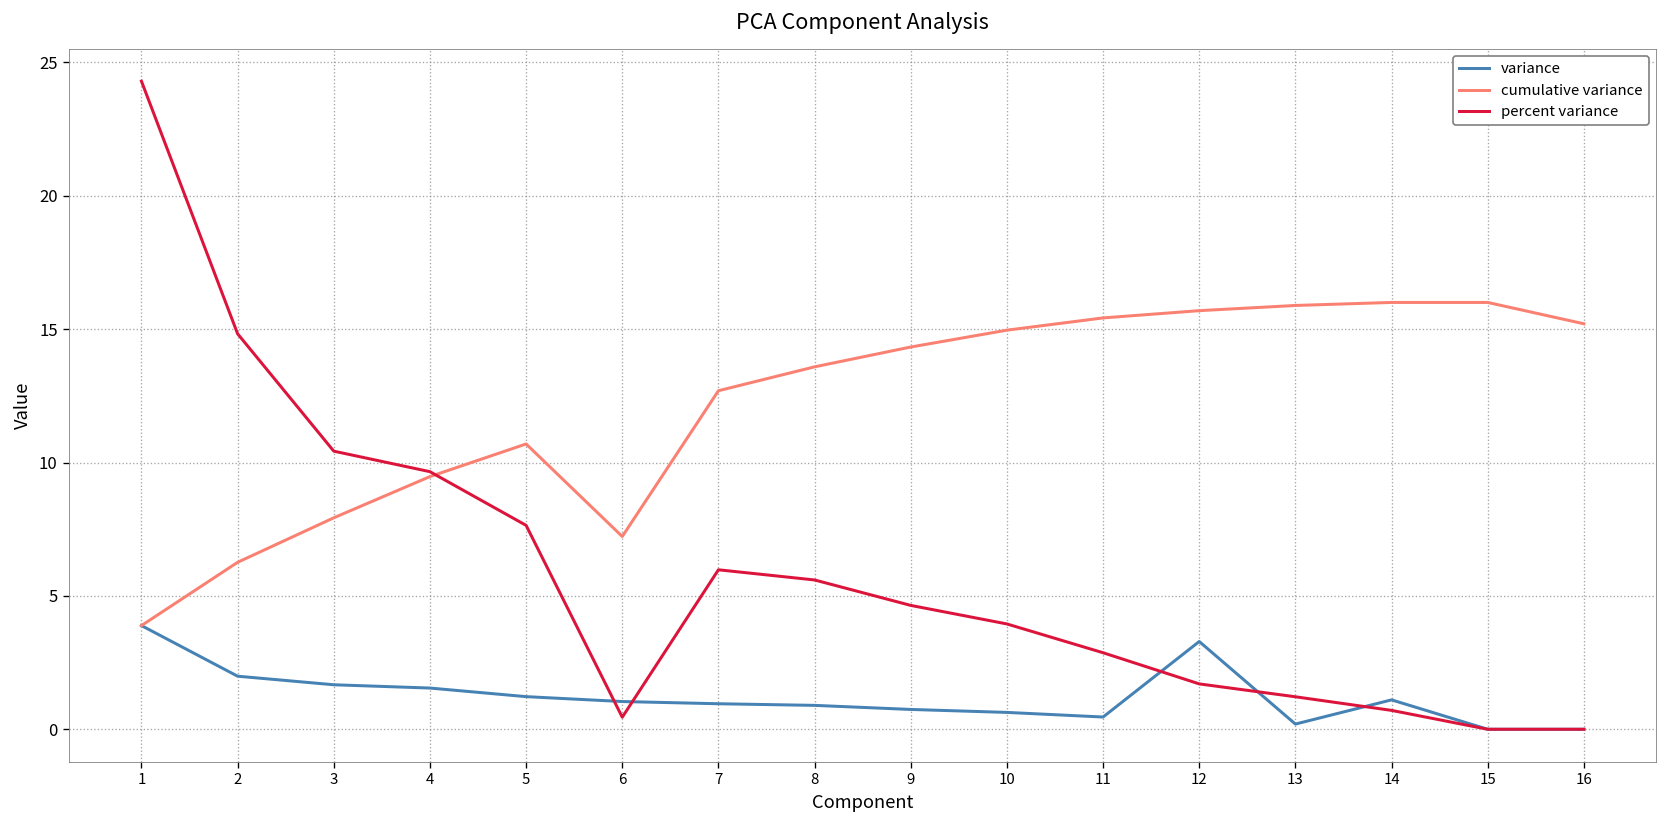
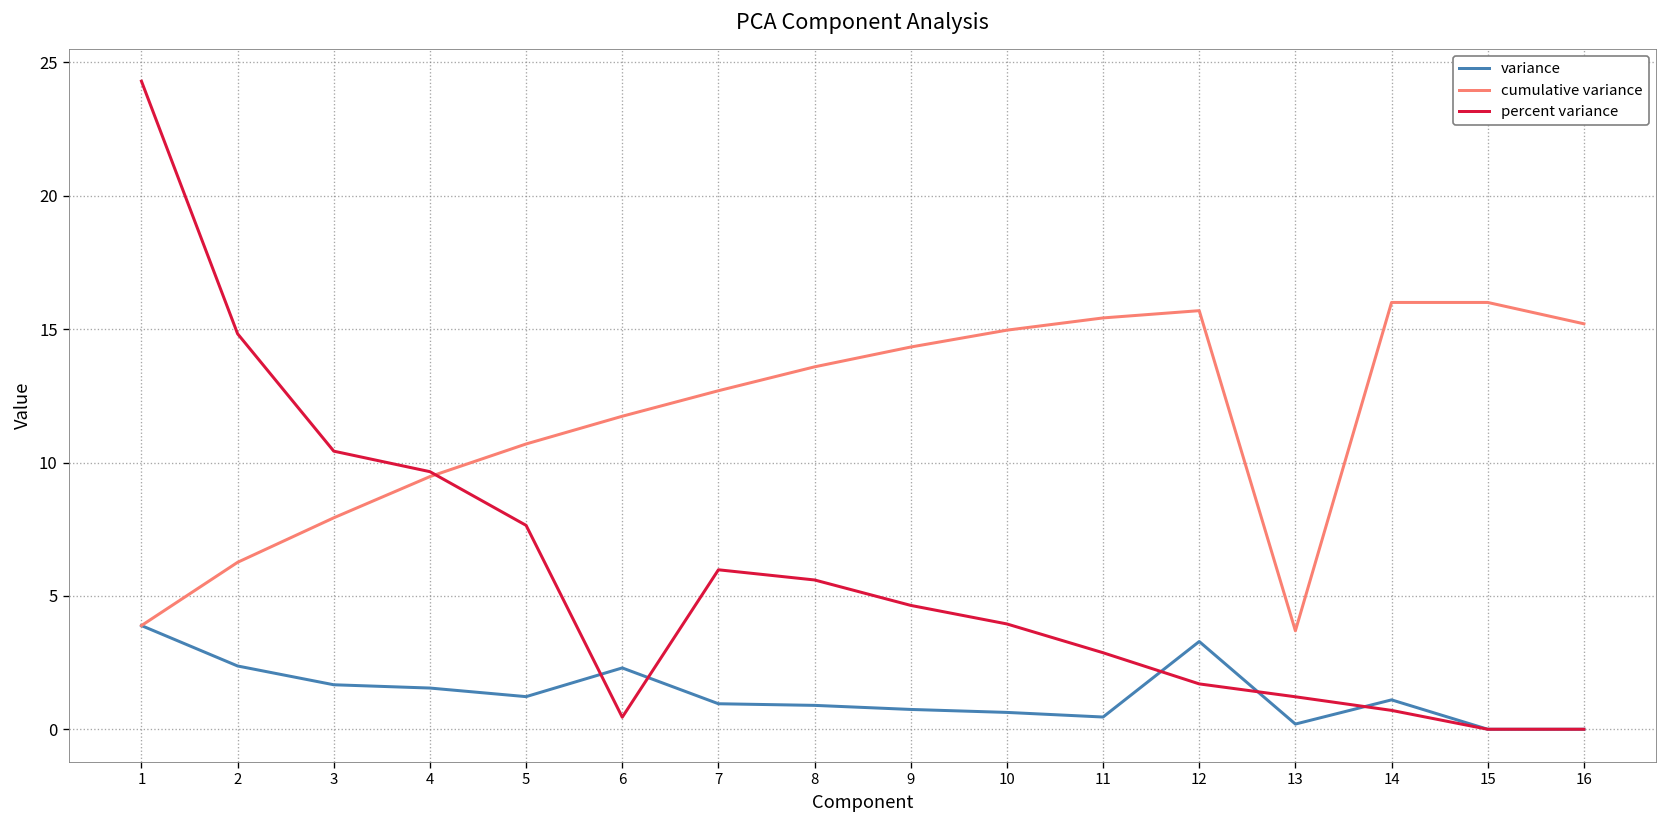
variance, 2: 2.0 -> 2.4
variance, 6: 1.0 -> 2.3
cumulative variance, 6: 7.2 -> 11.7
cumulative variance, 13: 15.9 -> 3.7
